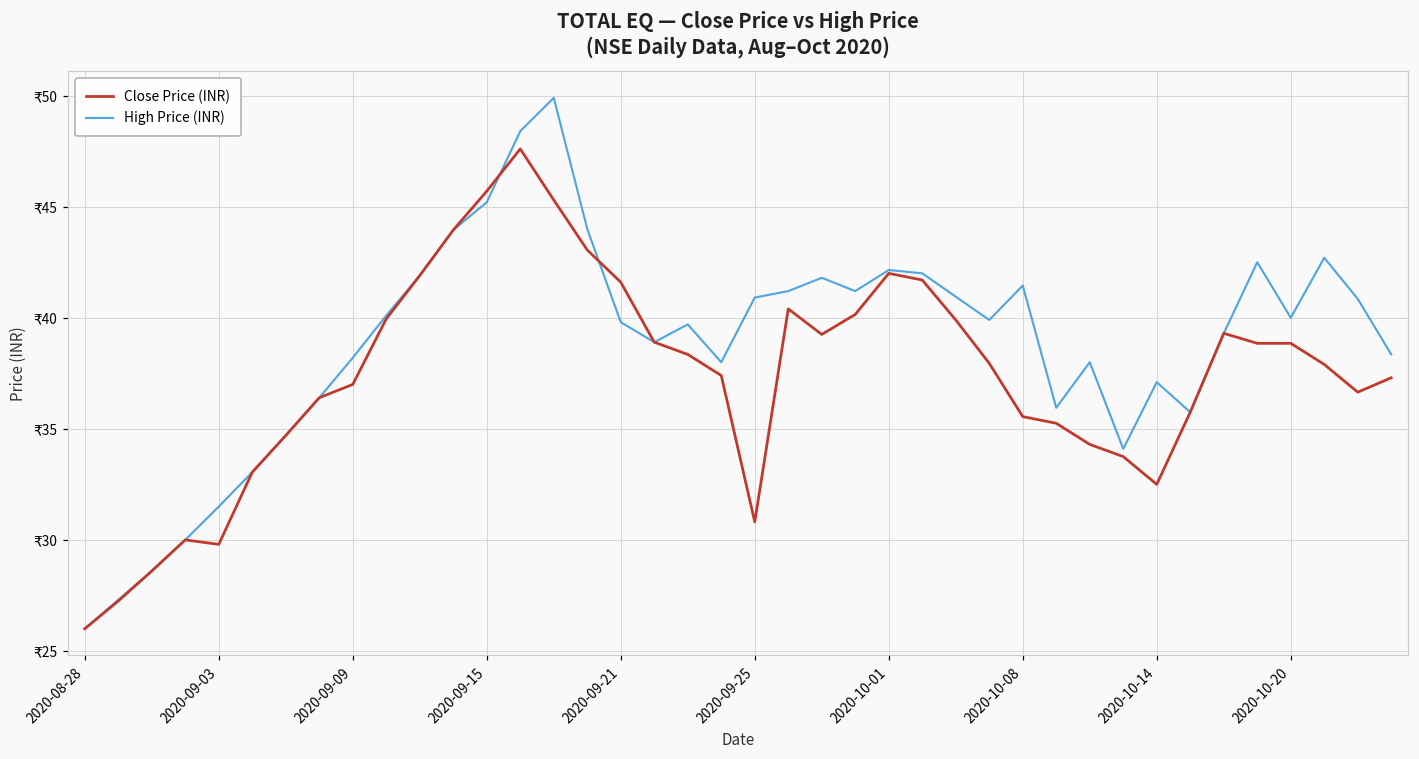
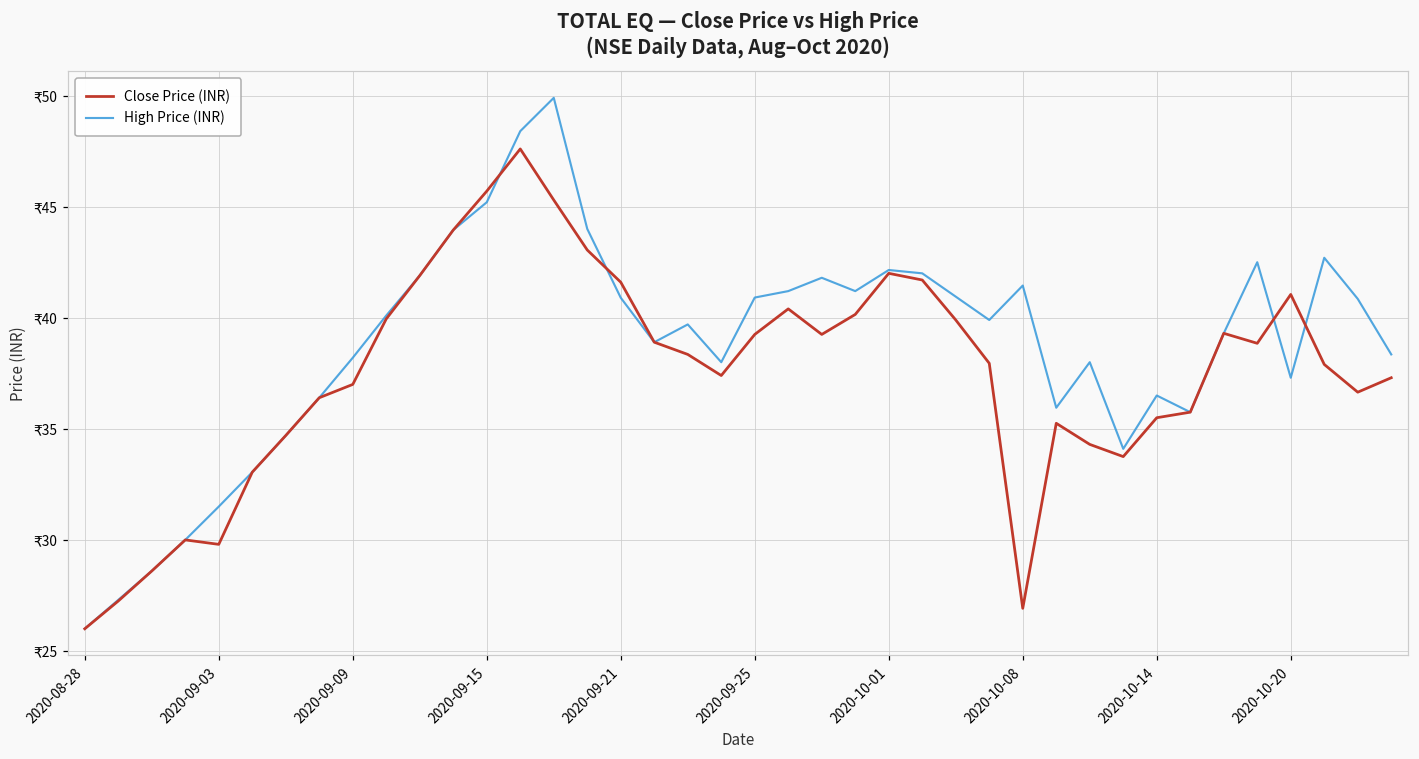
High Price (INR), 2020-09-21: ₹39.8 -> ₹40.9
Close Price (INR), 2020-09-25: ₹30.8 -> ₹39.3
Close Price (INR), 2020-10-08: ₹35.6 -> ₹26.9
Close Price (INR), 2020-10-14: ₹32.5 -> ₹35.5
High Price (INR), 2020-10-14: ₹37.1 -> ₹36.5
Close Price (INR), 2020-10-20: ₹38.9 -> ₹41.1
High Price (INR), 2020-10-20: ₹40.0 -> ₹37.3
